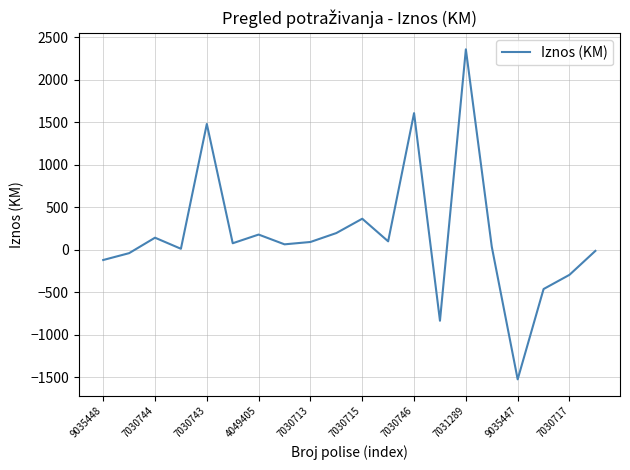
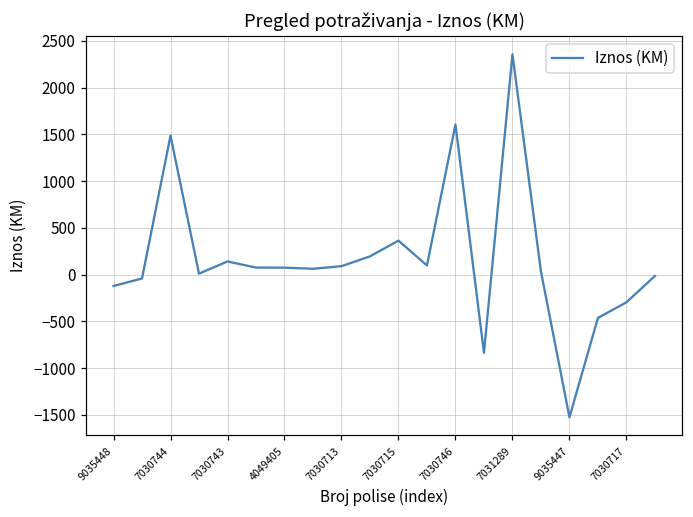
7030744: 100 -> 1500
7030743: 1500 -> 100
4049405: 200 -> 100
